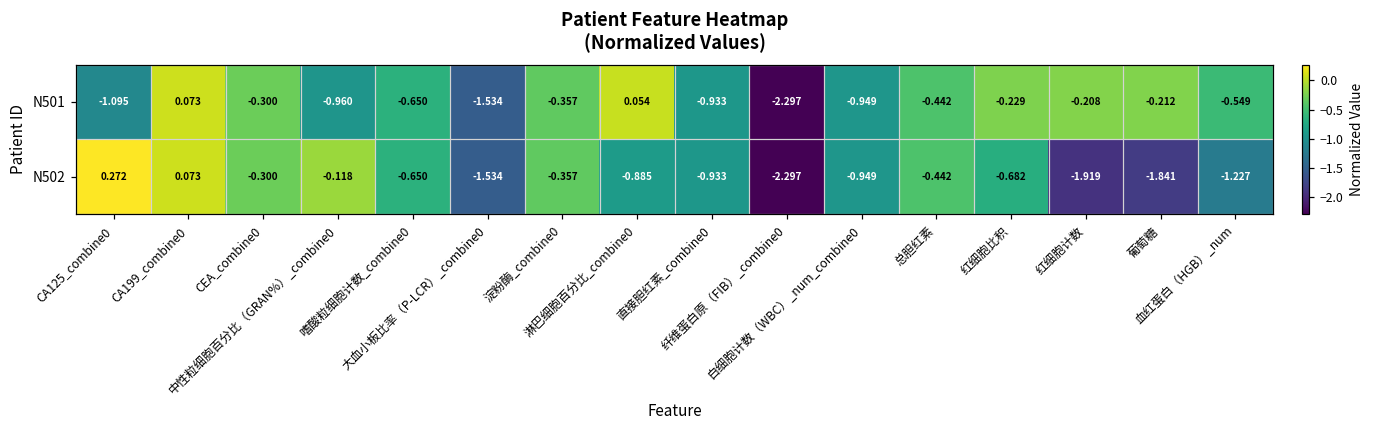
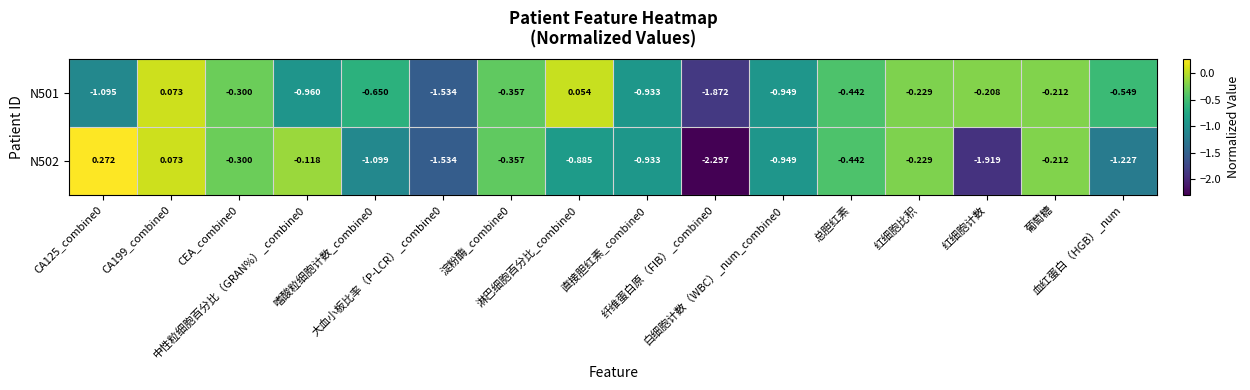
N501, 纤维蛋白原（FIB）_combine0: -2.297 -> -1.872
N502, 嗜酸粒细胞计数_combine0: -0.650 -> -1.099
N502, 红细胞比积: -0.682 -> -0.229
N502, 葡萄糖: -1.841 -> -0.212
